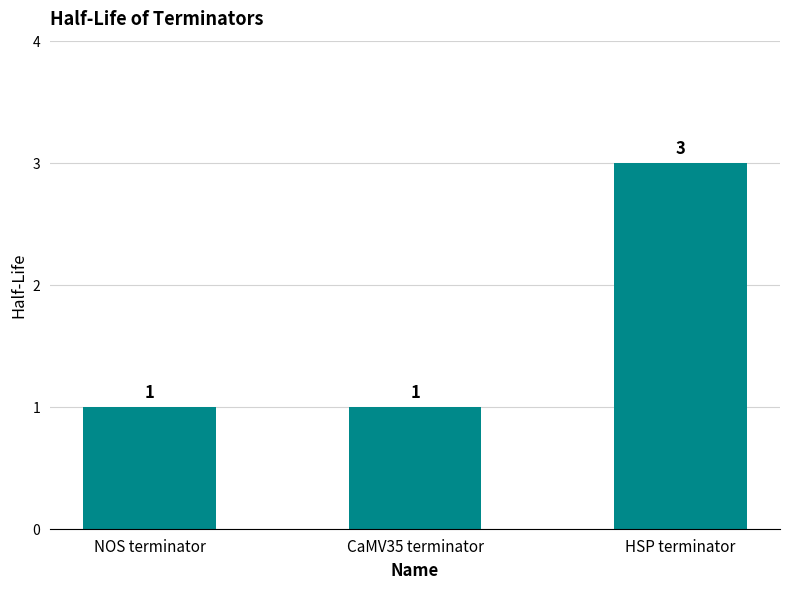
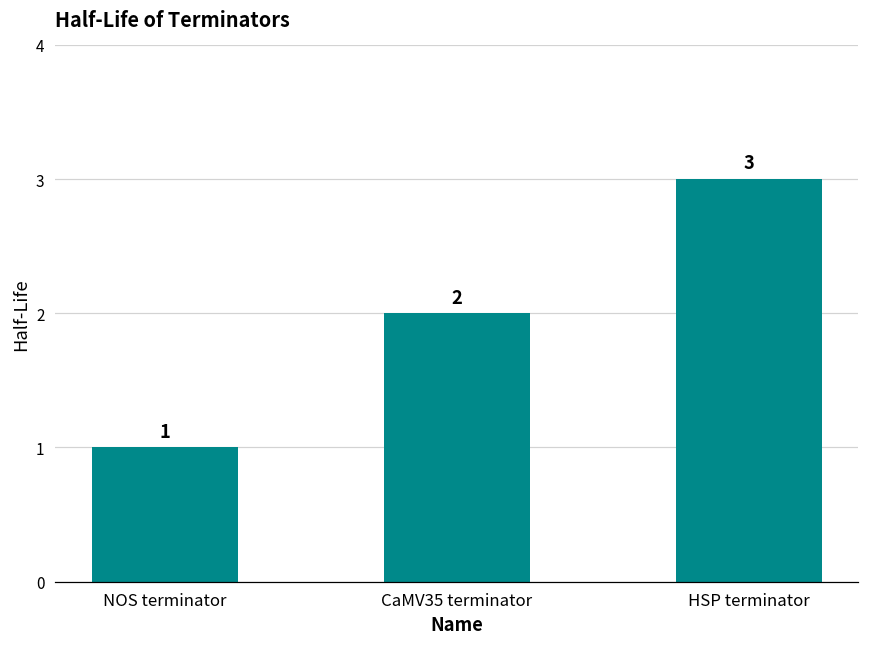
CaMV35 terminator: 1 -> 2
